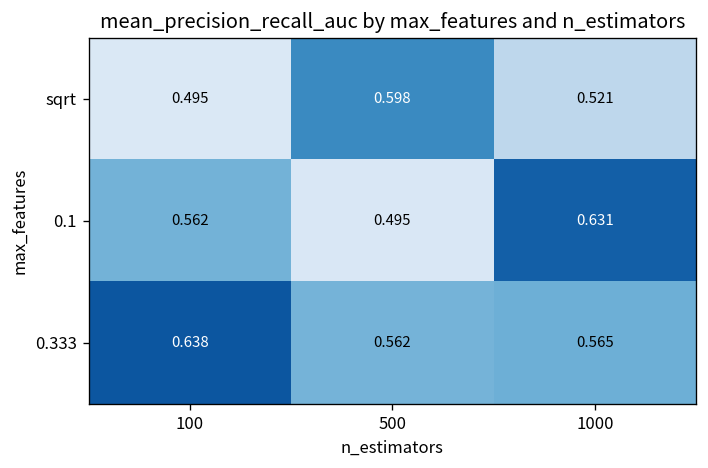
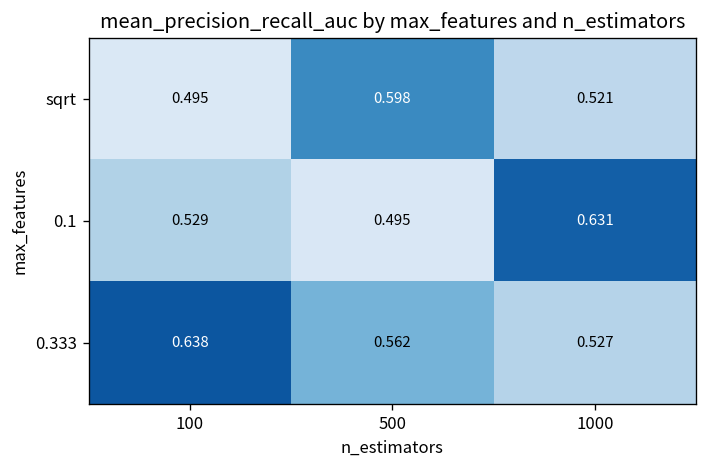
0.1, 100: 0.562 -> 0.529
0.333, 1000: 0.565 -> 0.527
